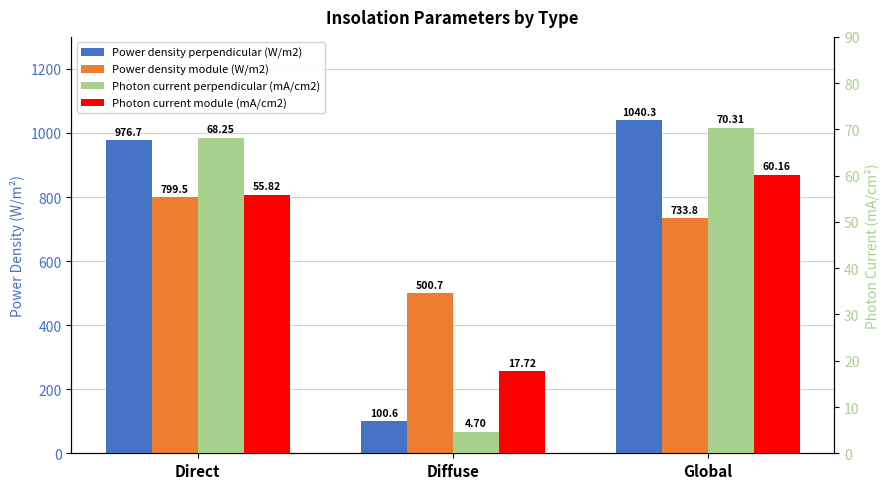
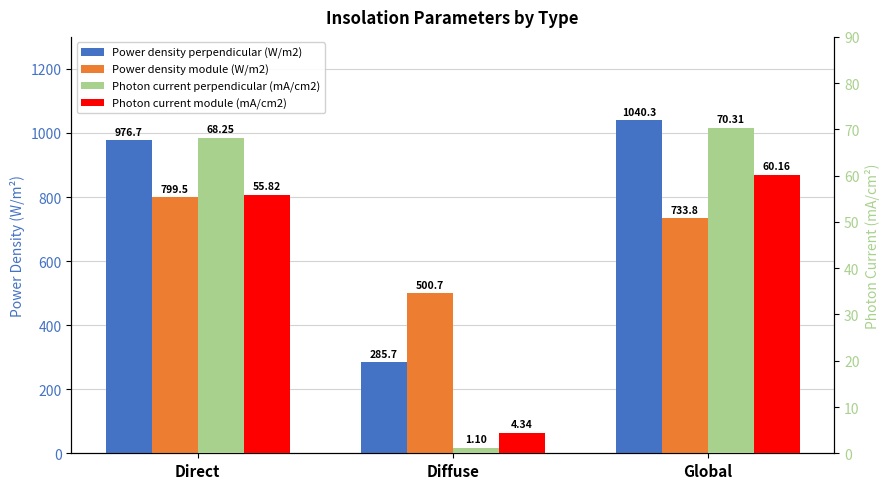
Power density perpendicular (W/m2), Diffuse: 100.6 -> 285.7
Photon current perpendicular (mA/cm2), Diffuse: 4.70 -> 1.10
Photon current module (mA/cm2), Diffuse: 17.72 -> 4.34
